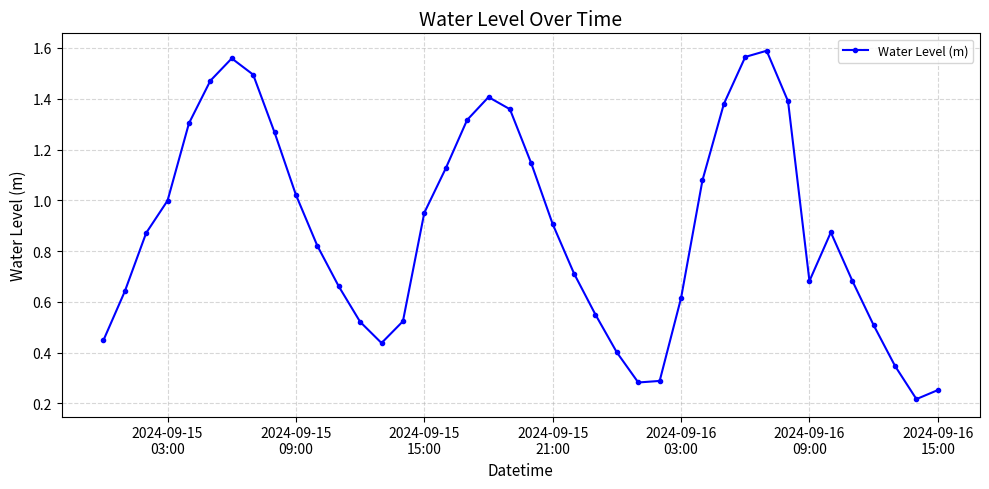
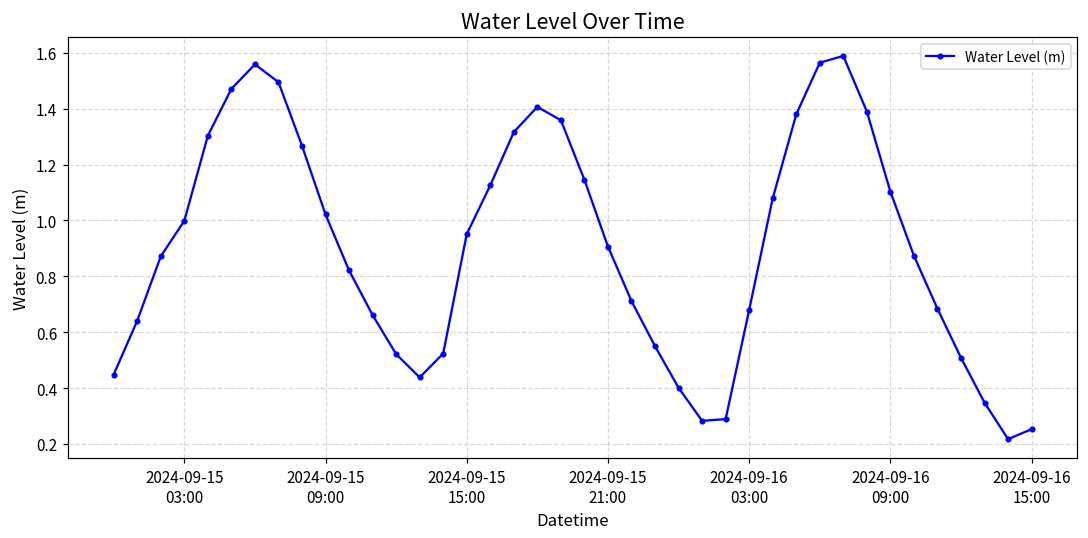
2024-09-16 03:00: 0.62 -> 0.68
2024-09-16 09:00: 0.68 -> 1.10
